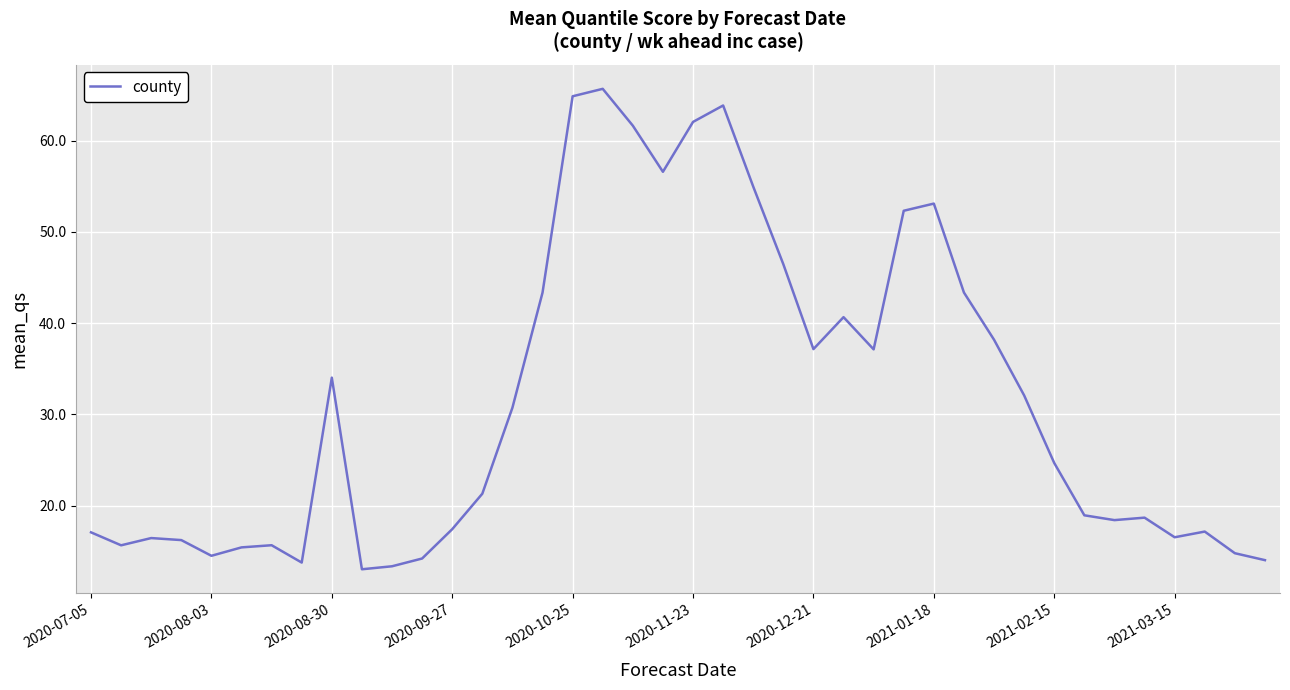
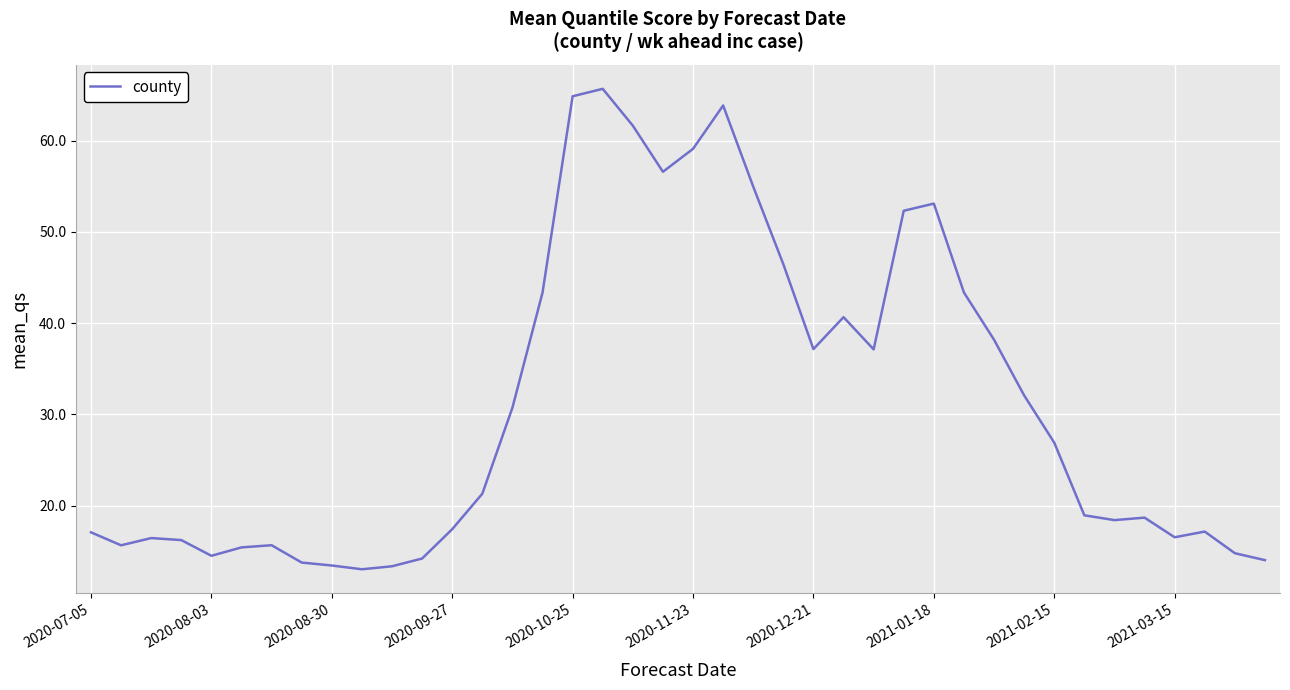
2020-08-30: 34 -> 13
2020-11-23: 62 -> 59
2021-02-15: 25 -> 27
